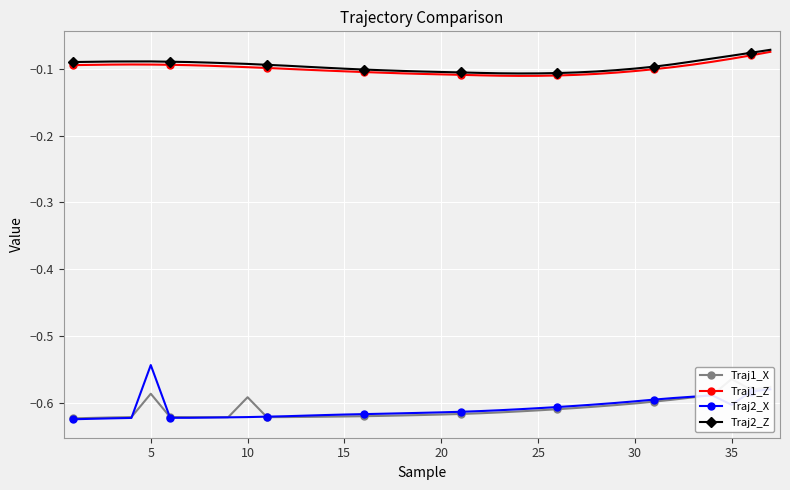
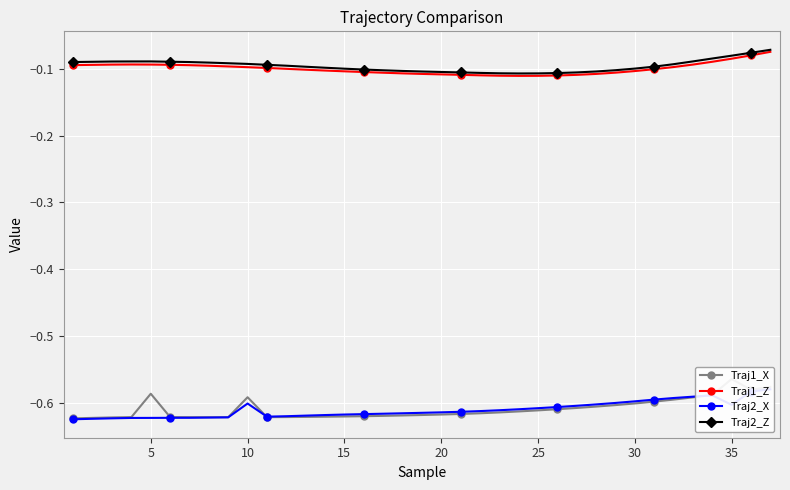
Traj2_X, 5: -0.54 -> -0.62
Traj2_X, 10: -0.62 -> -0.60
